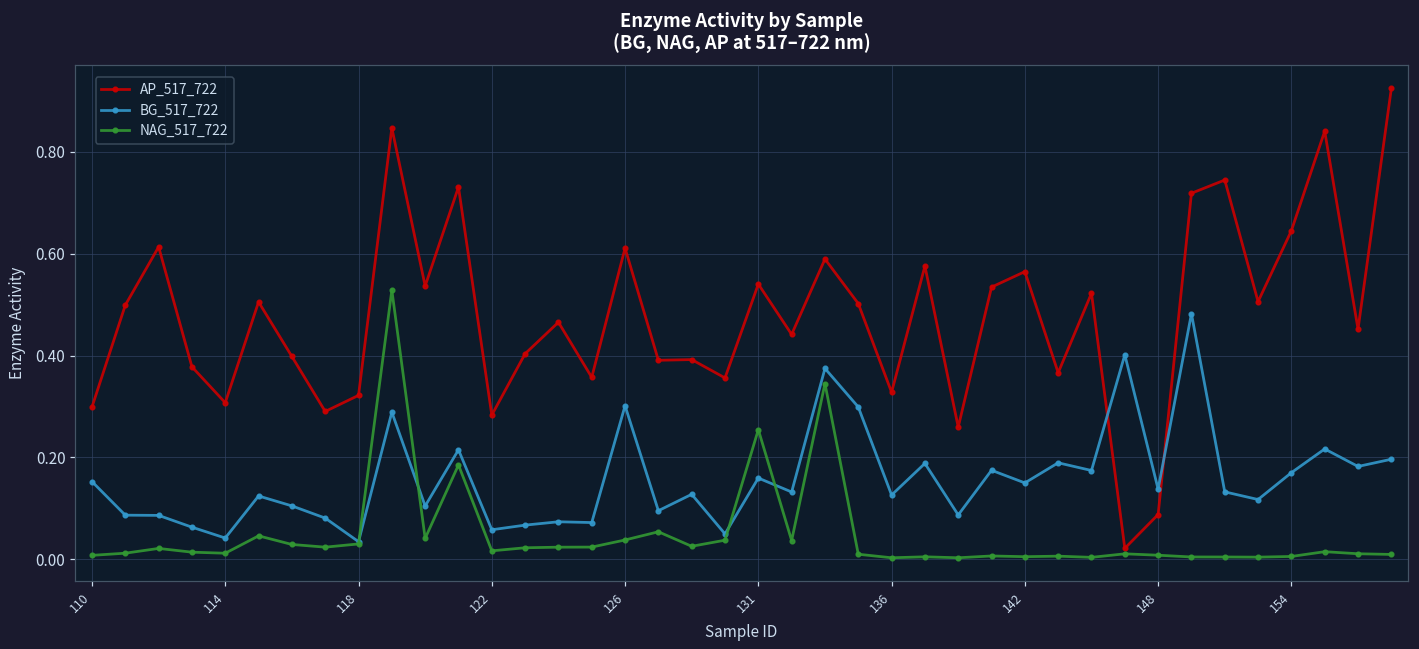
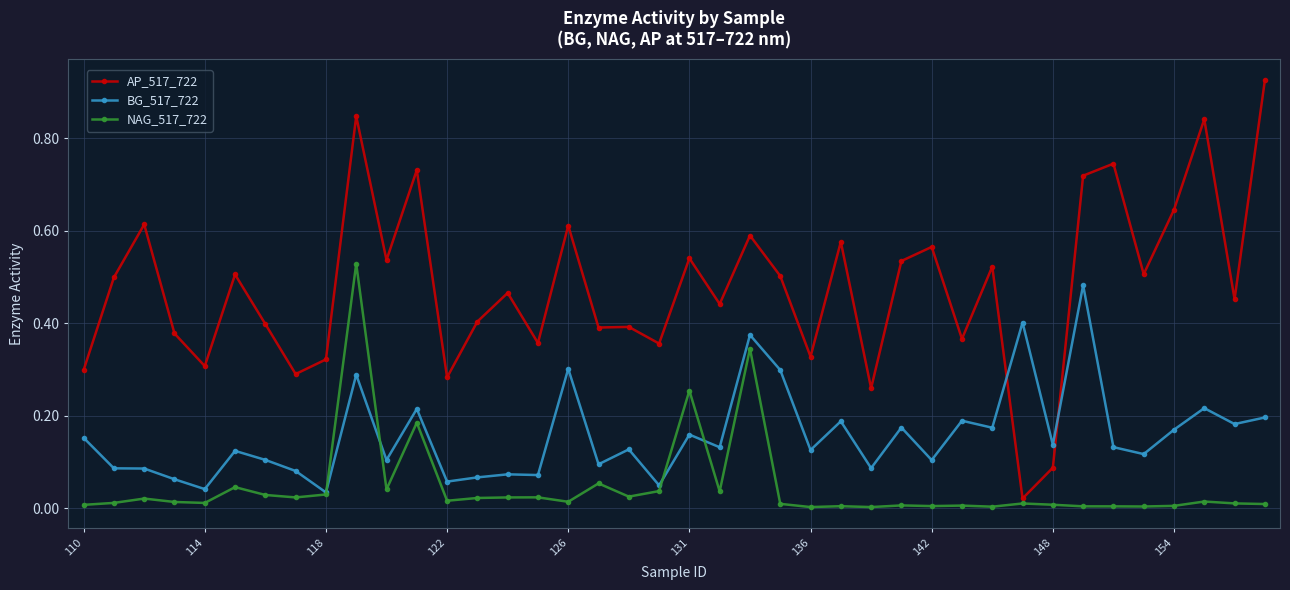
NAG_517_722, 126: 0.04 -> 0.01
BG_517_722, 142: 0.15 -> 0.10
